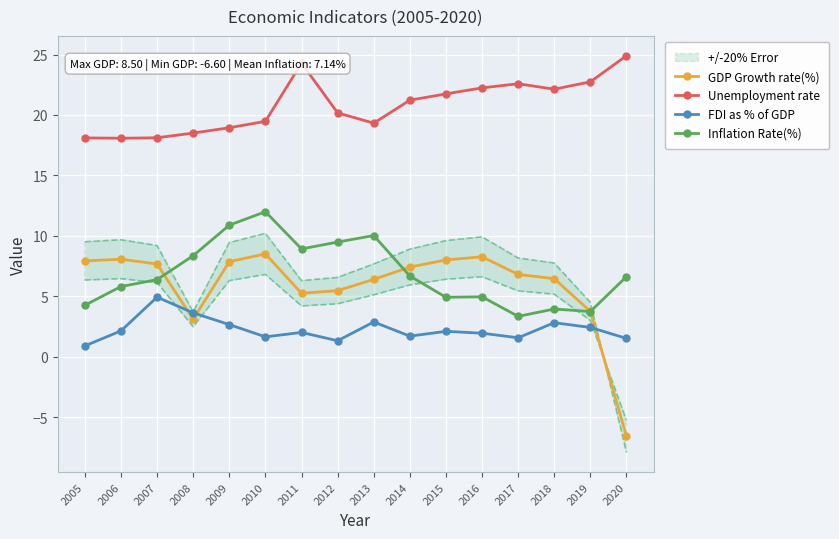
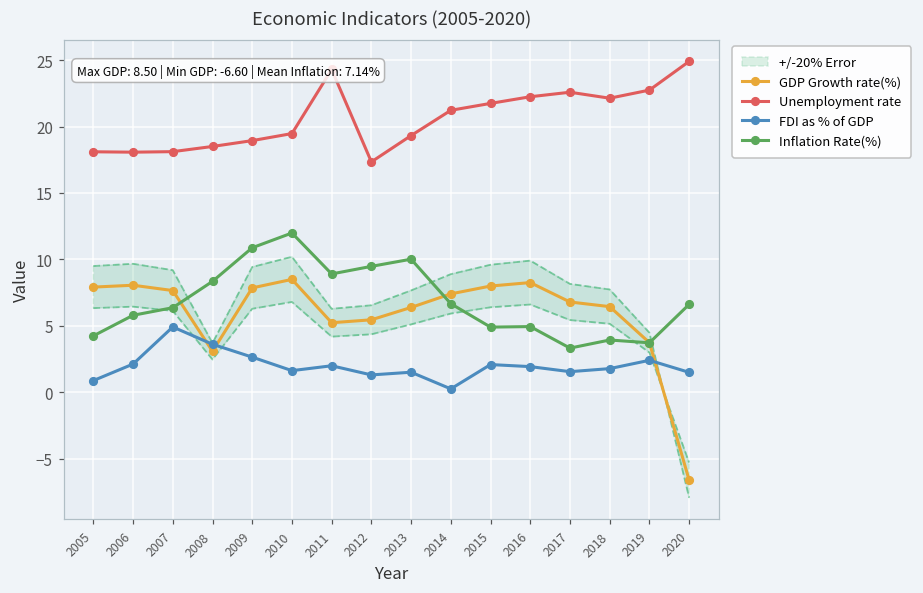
Unemployment rate, 2012: 20.2 -> 17.3
FDI as % of GDP, 2013: 2.9 -> 1.5
FDI as % of GDP, 2014: 1.7 -> 0.3
FDI as % of GDP, 2018: 2.8 -> 1.8
